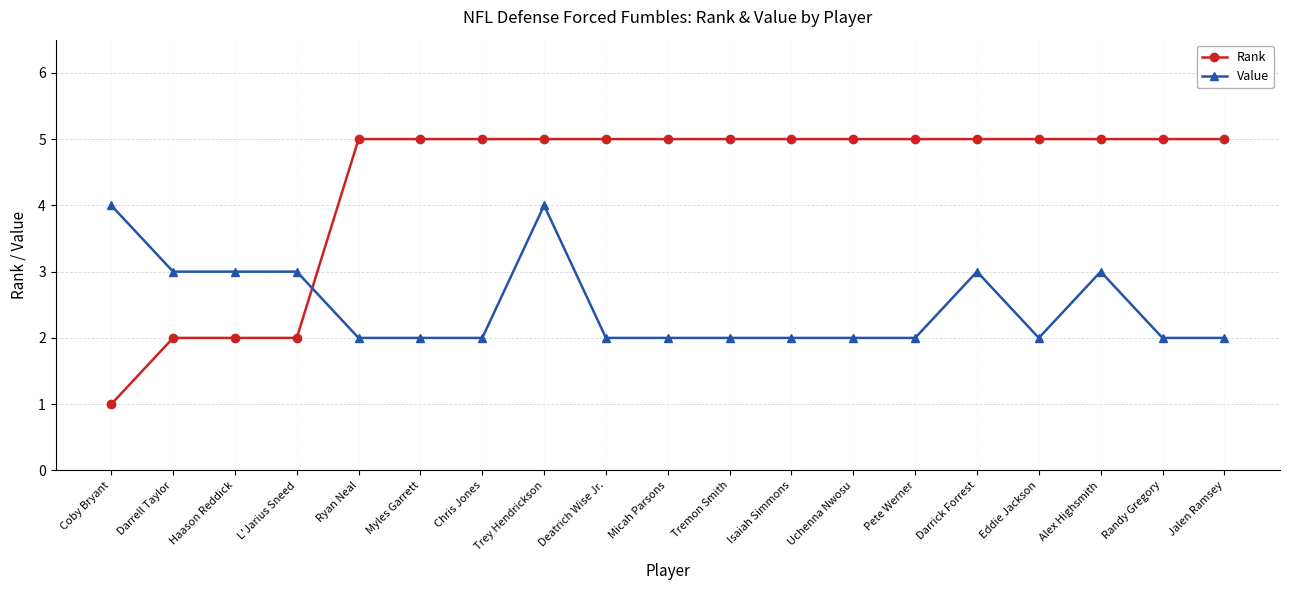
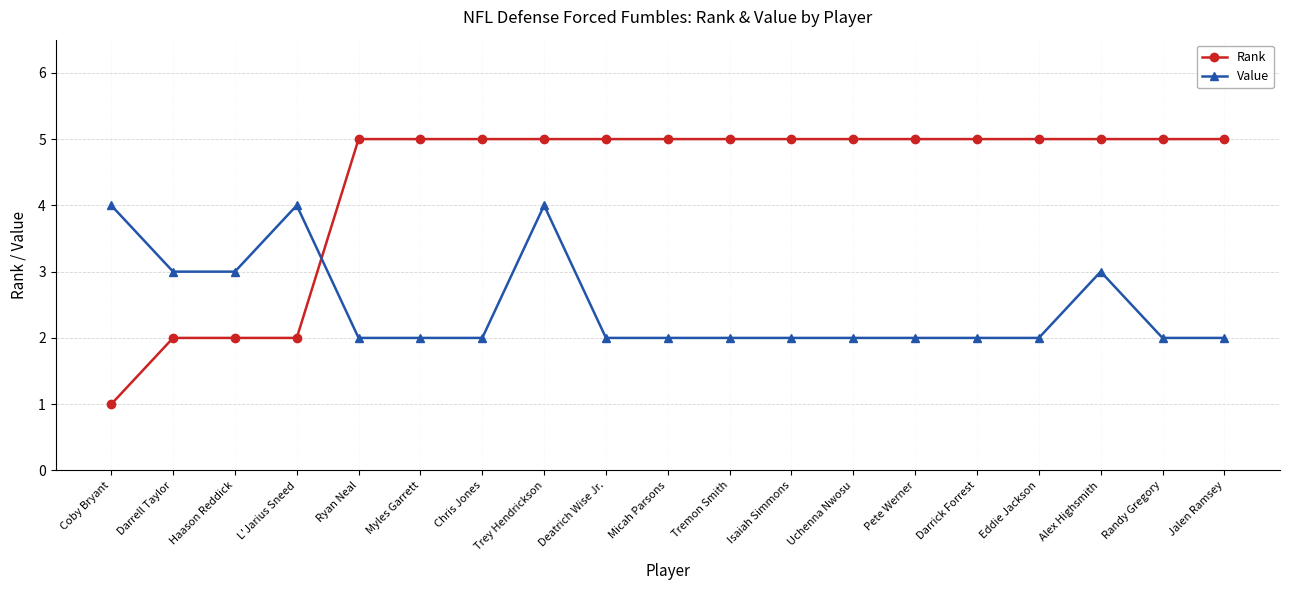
Value, L'Jarius Sneed: 3 -> 4
Value, Darrick Forrest: 3 -> 2
